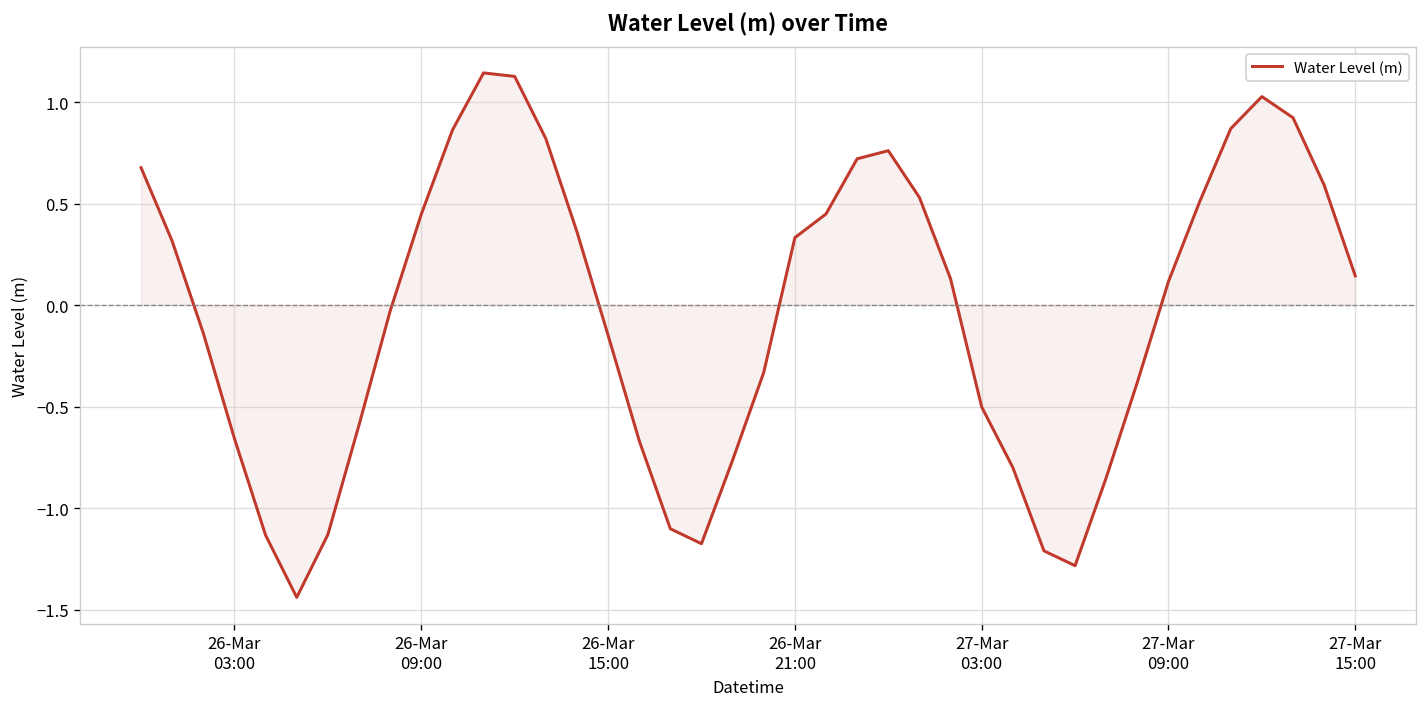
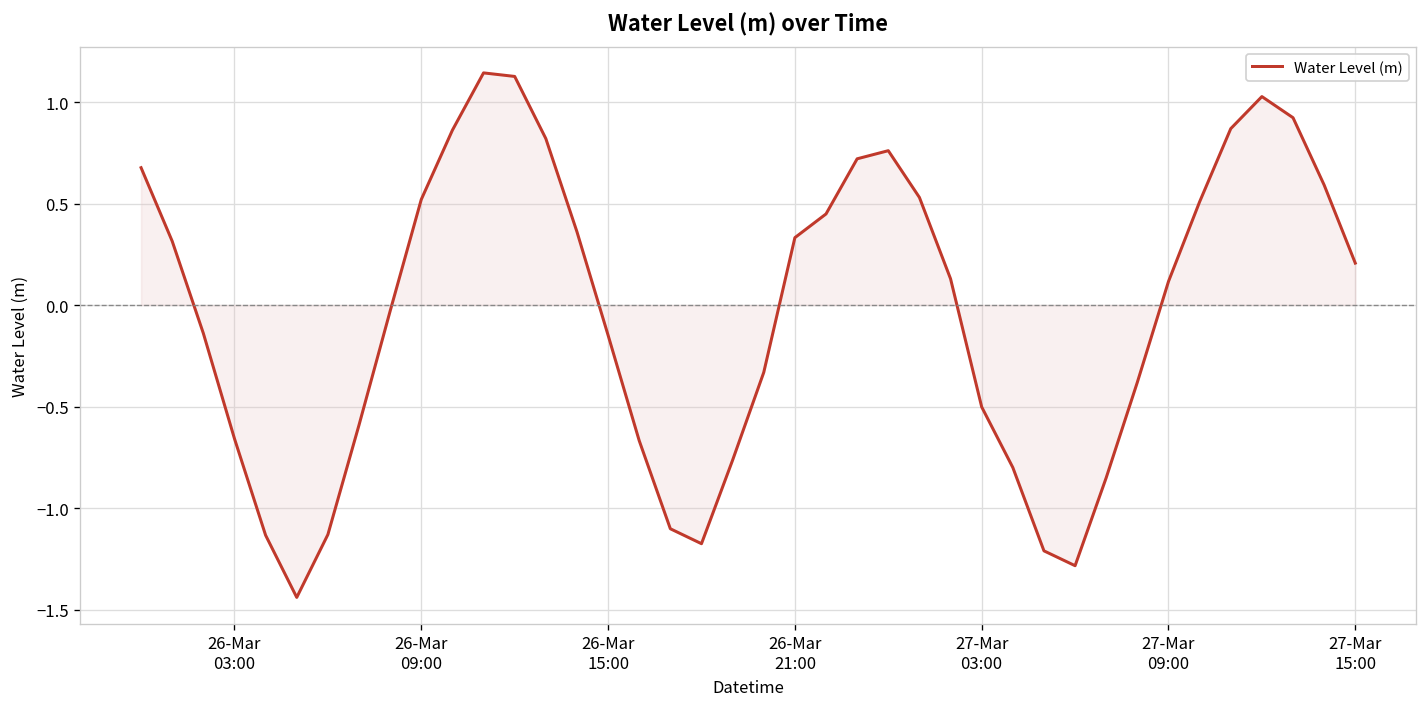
Water Level (m), 26-Mar 09:00: 0.45 -> 0.52
Water Level (m), 27-Mar 15:00: 0.14 -> 0.21
